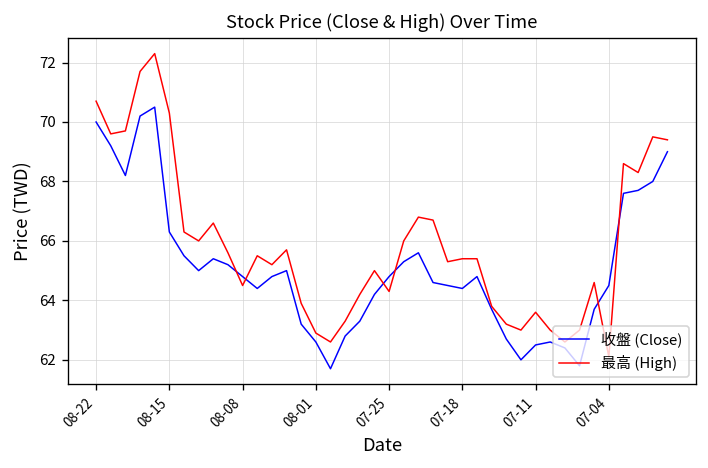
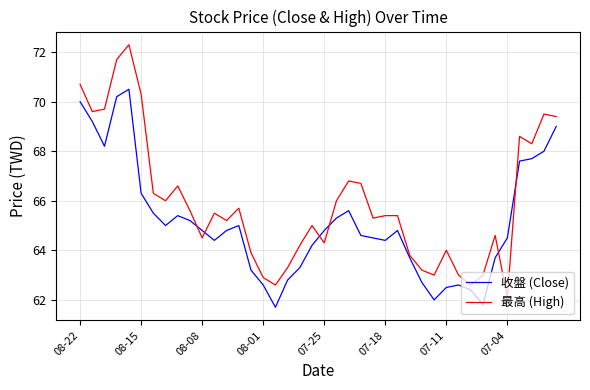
最高 (High), 07-11: 63.6 -> 64.0
